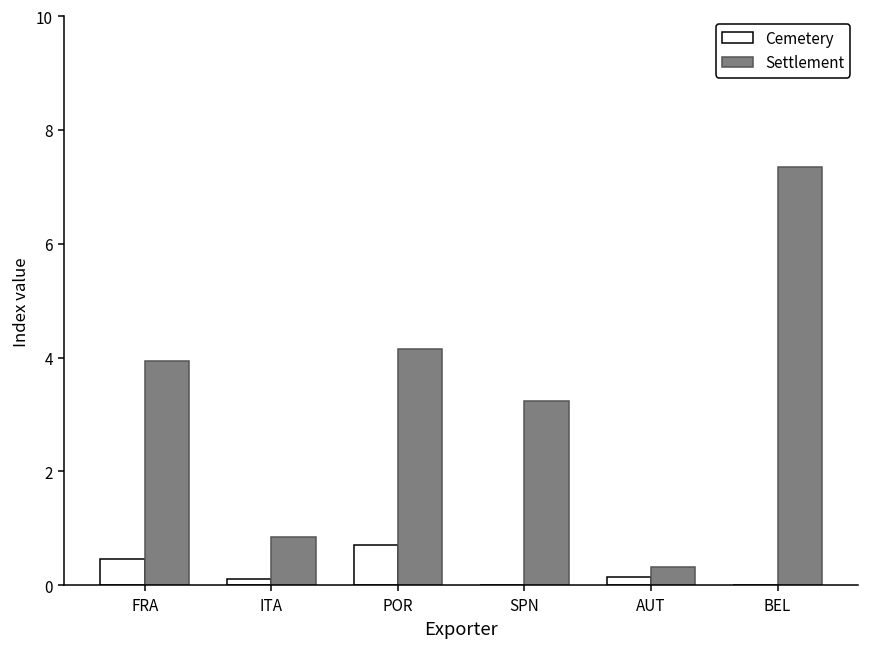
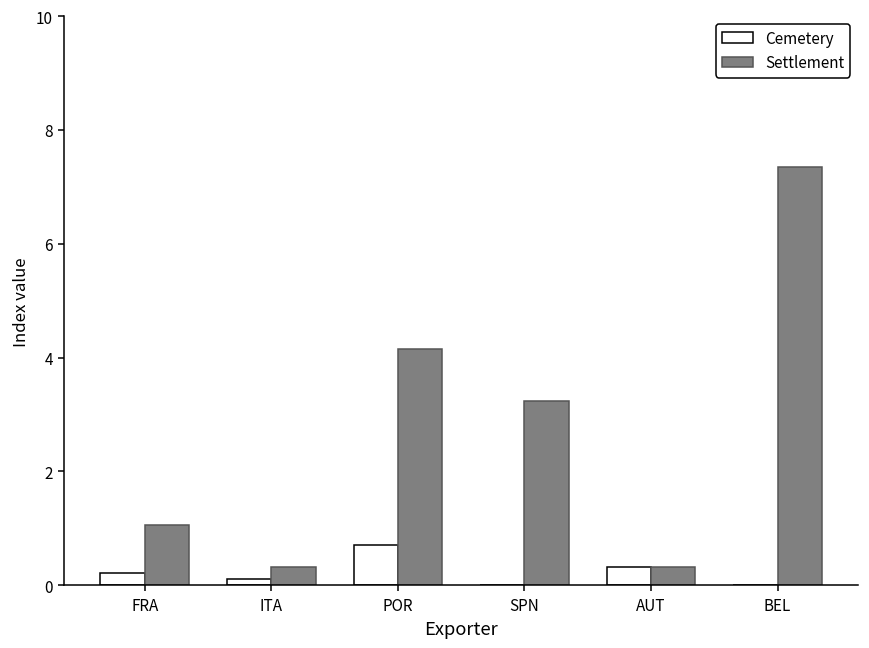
Cemetery, FRA: 0.5 -> 0.2
Settlement, FRA: 3.9 -> 1.1
Settlement, ITA: 0.9 -> 0.3
Cemetery, AUT: 0.1 -> 0.3
